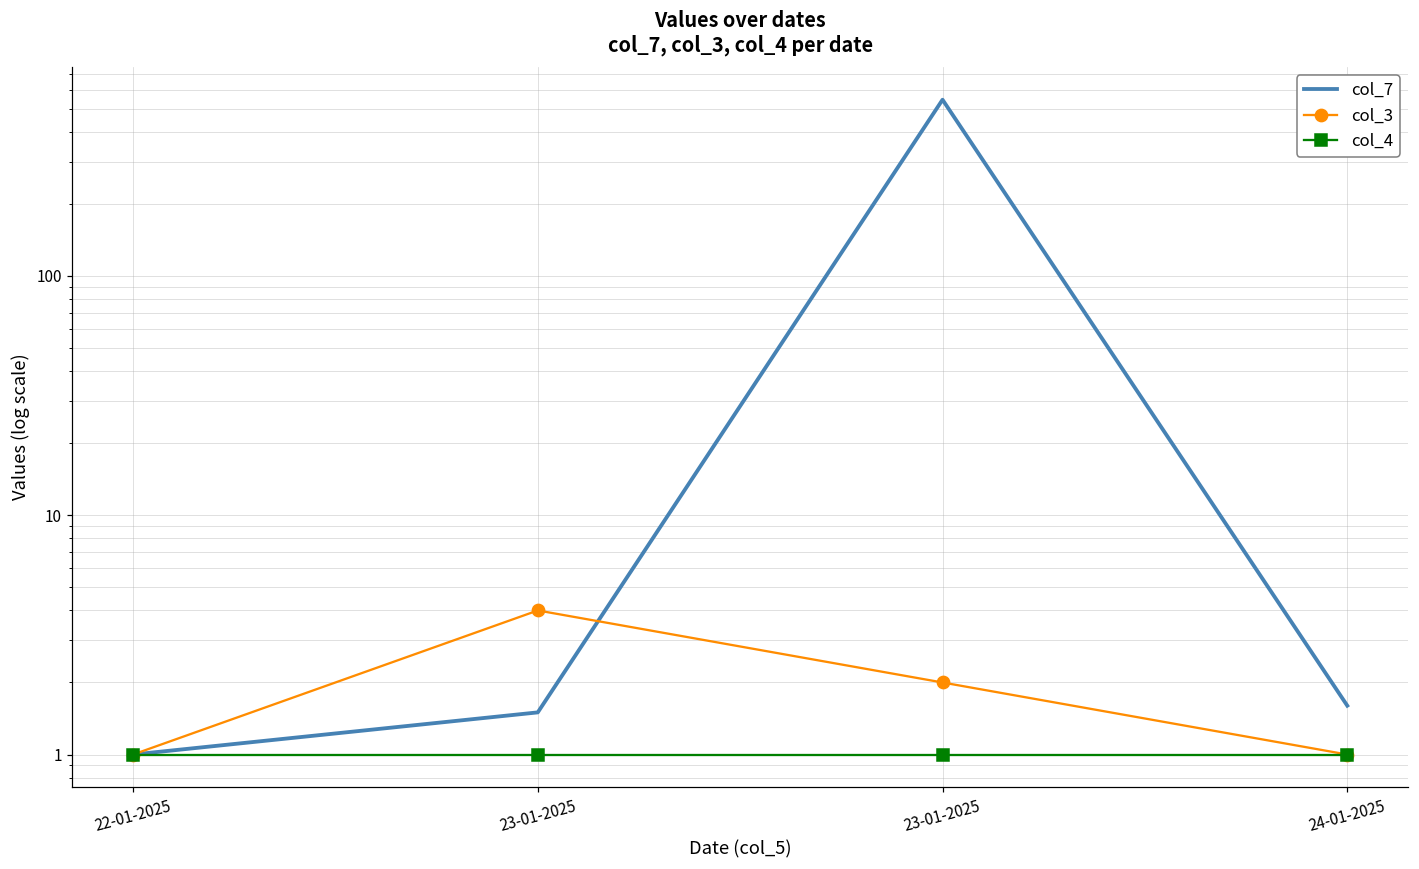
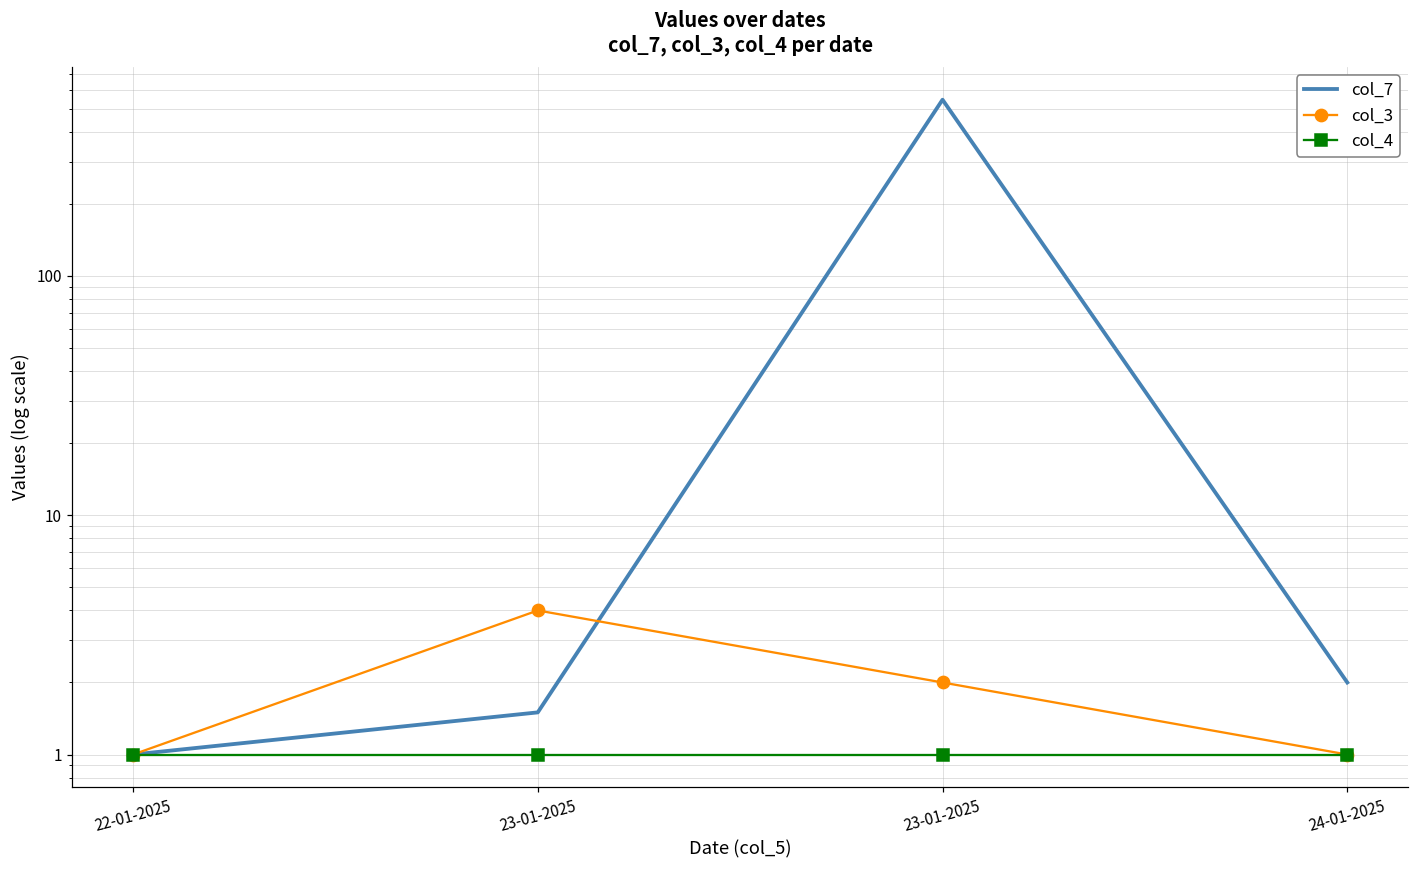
col_7, 24-01-2025: 1.6 -> 2.0
